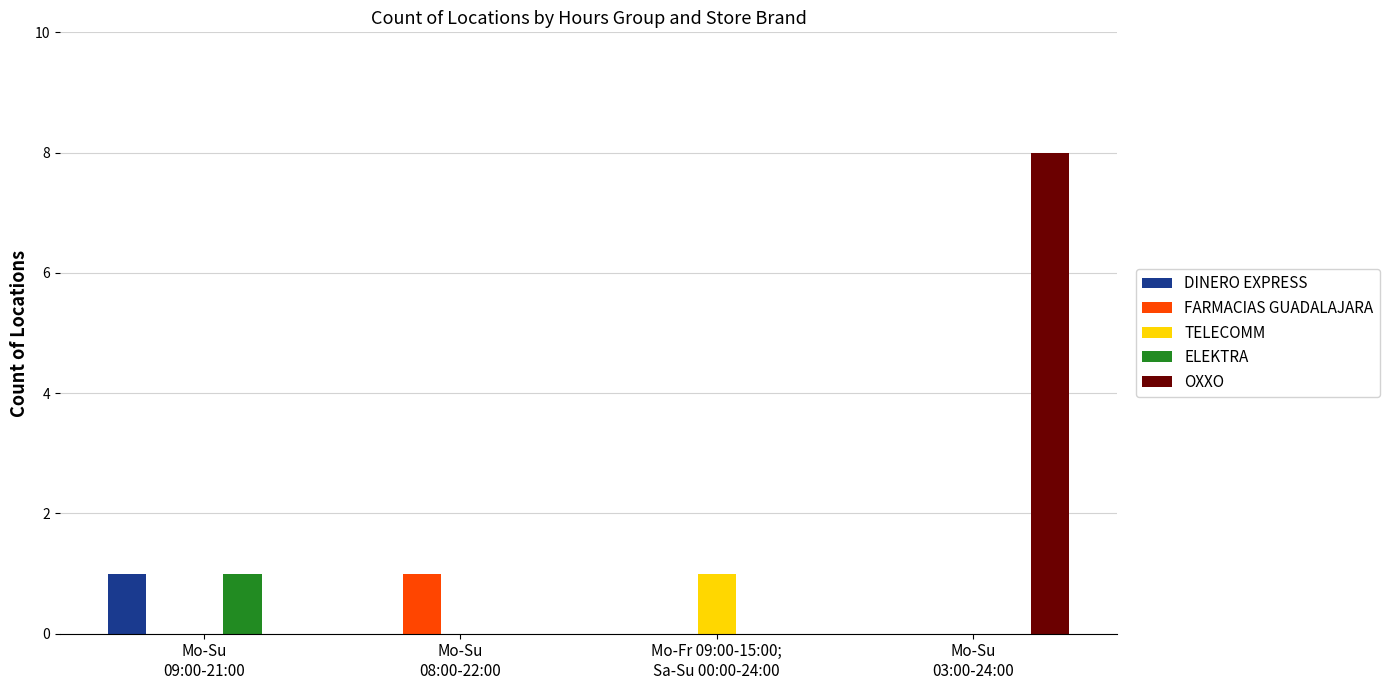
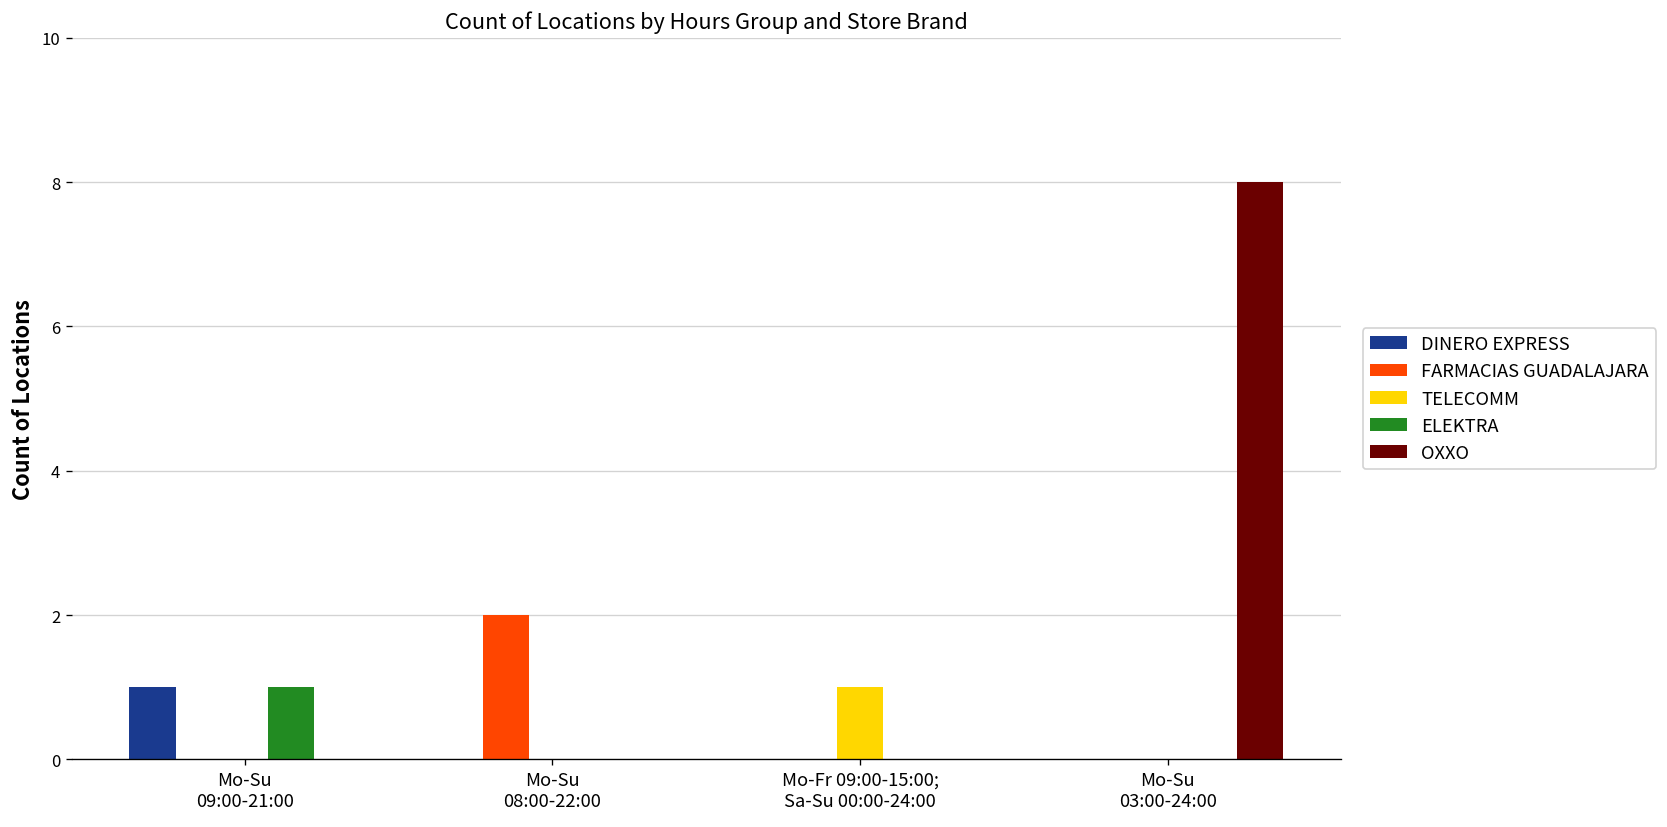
FARMACIAS GUADALAJARA, Mo-Su 08:00-22:00: 1 -> 2
